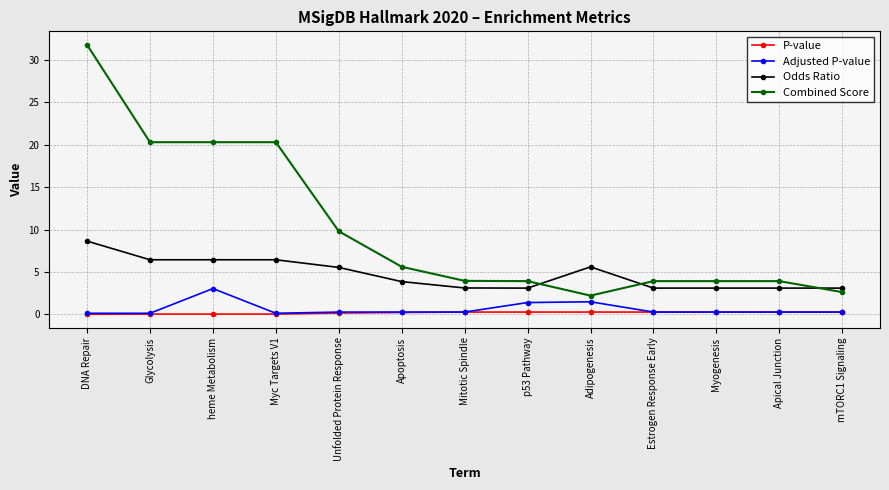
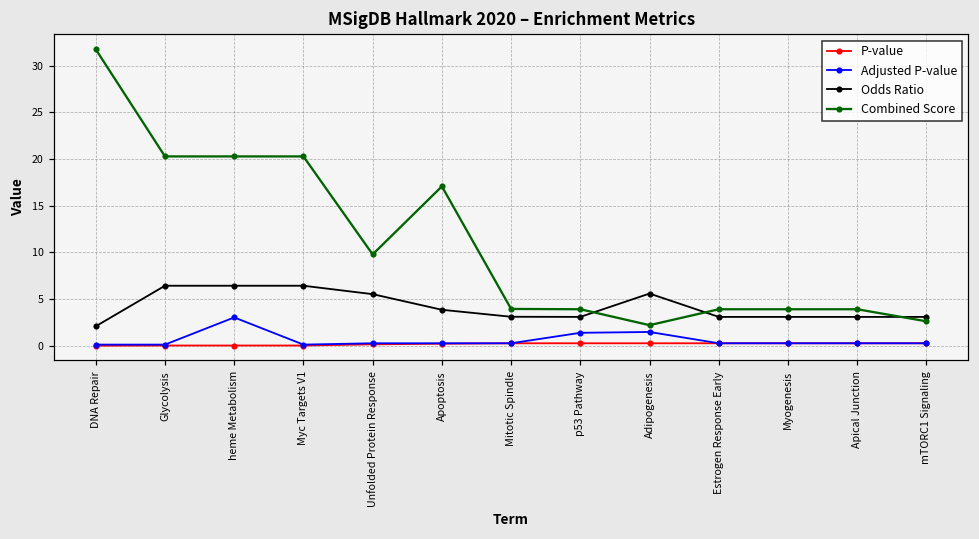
Odds Ratio, DNA Repair: 9 -> 2
Combined Score, Apoptosis: 6 -> 17
